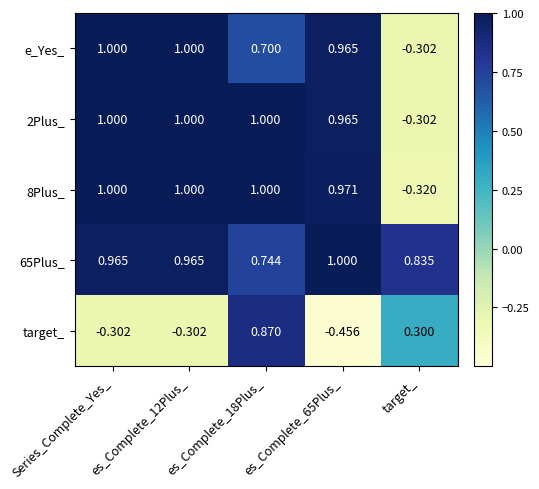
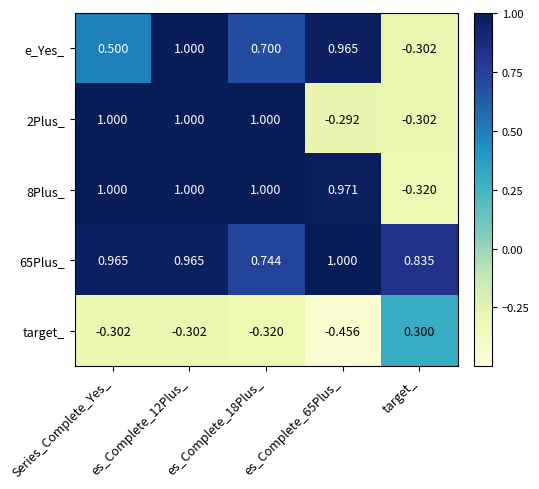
e_Yes_, Series_Complete_Yes_: 1.000 -> 0.500
2Plus_, es_Complete_65Plus_: 0.965 -> -0.292
target_, es_Complete_18Plus_: 0.870 -> -0.320
